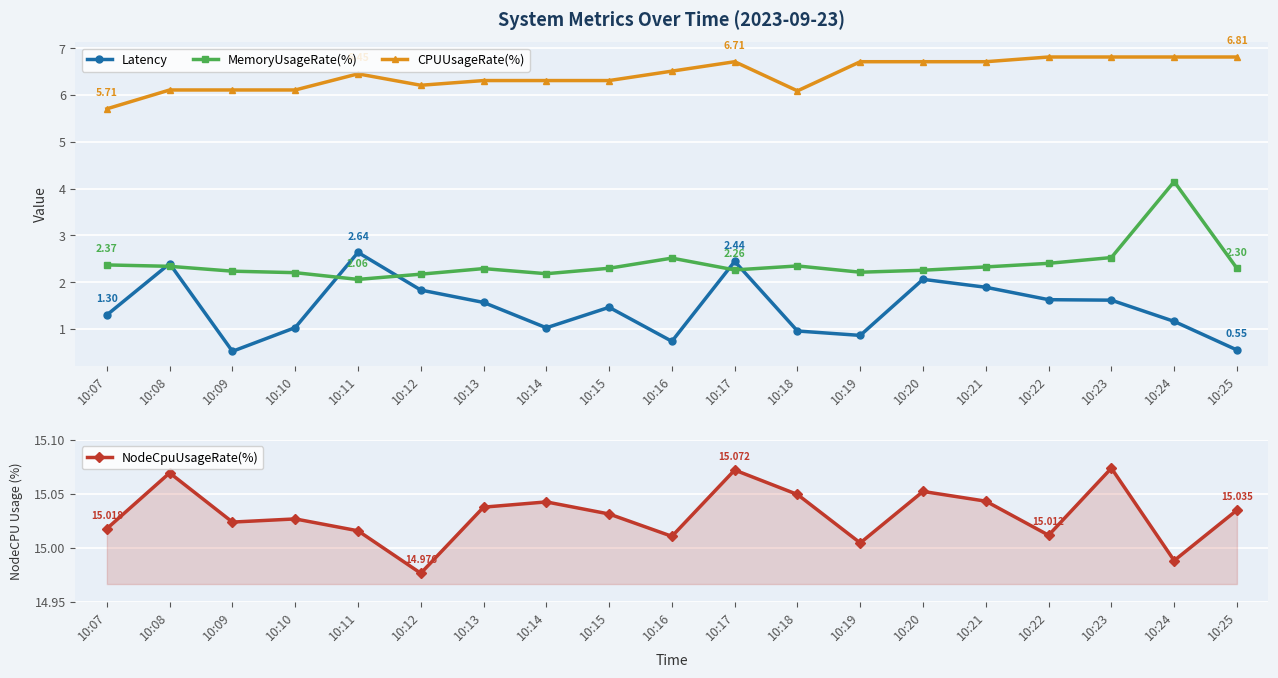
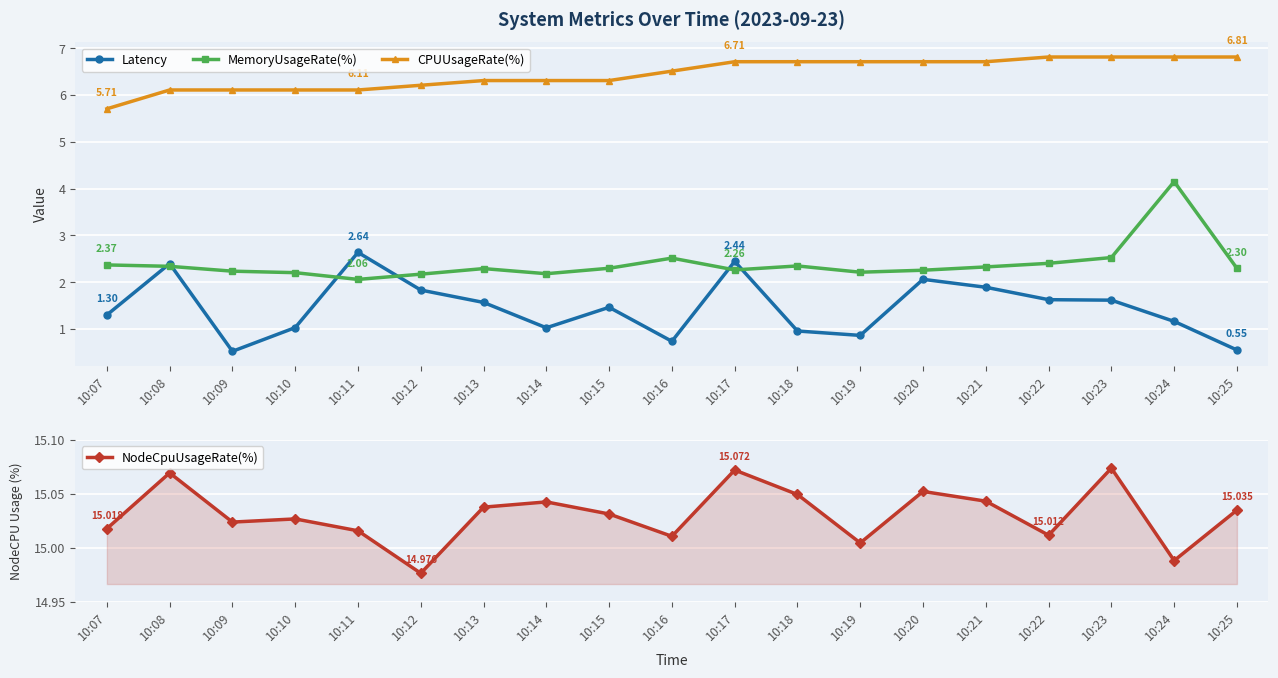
System Metrics Over Time (2023-09-23), CPUUsageRate(%), 10:11: 6.5 -> 6.1
System Metrics Over Time (2023-09-23), CPUUsageRate(%), 10:18: 6.1 -> 6.7
